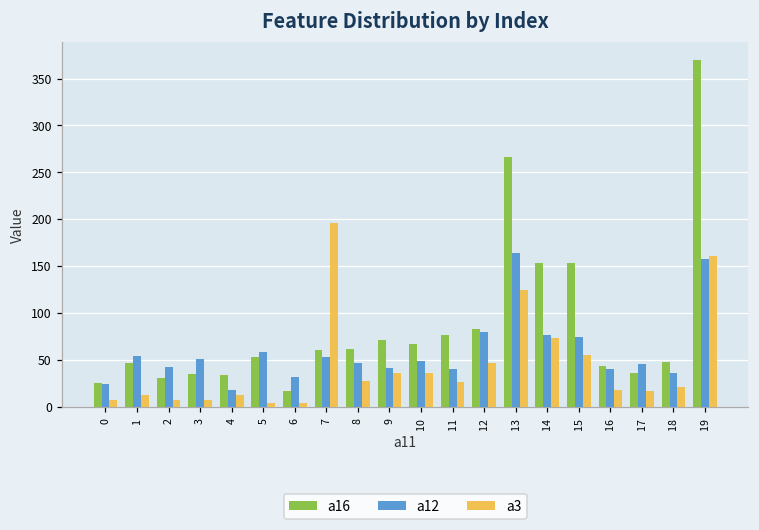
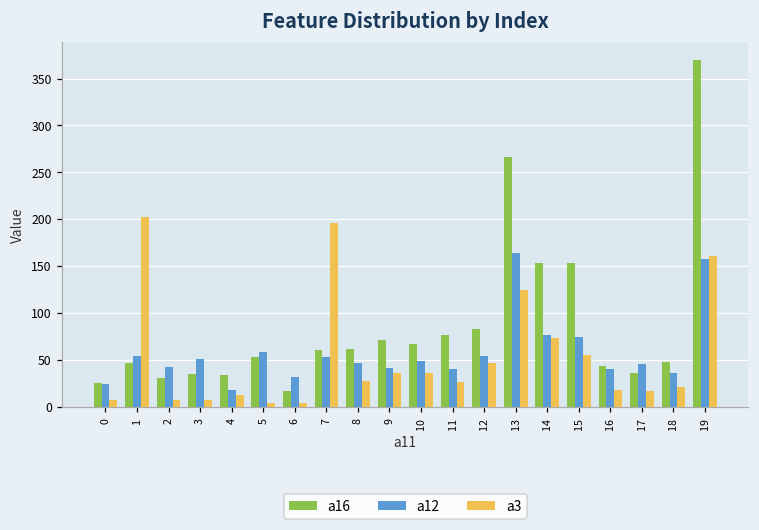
a3, 1: 10 -> 200
a12, 12: 80 -> 50
